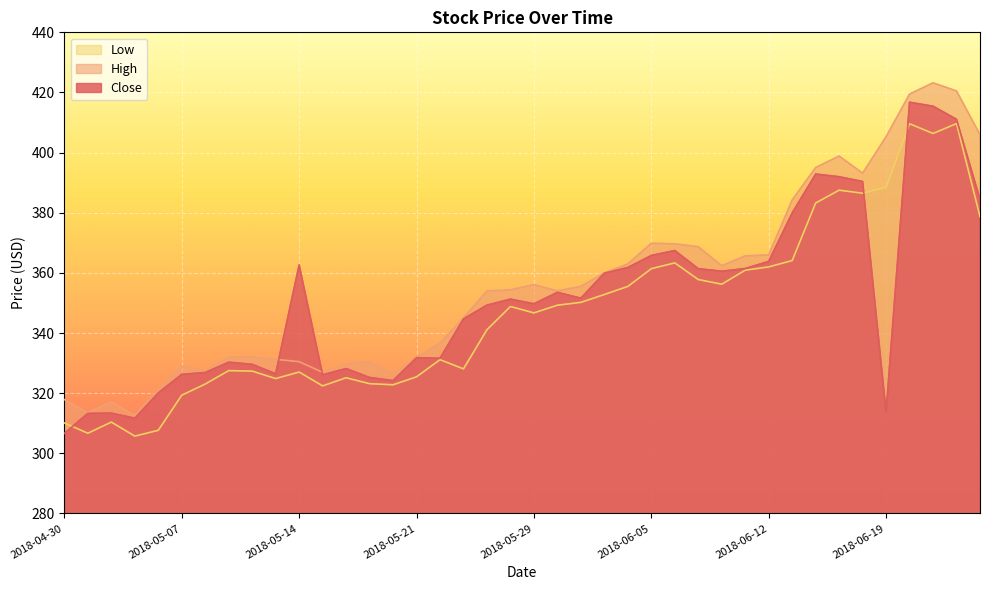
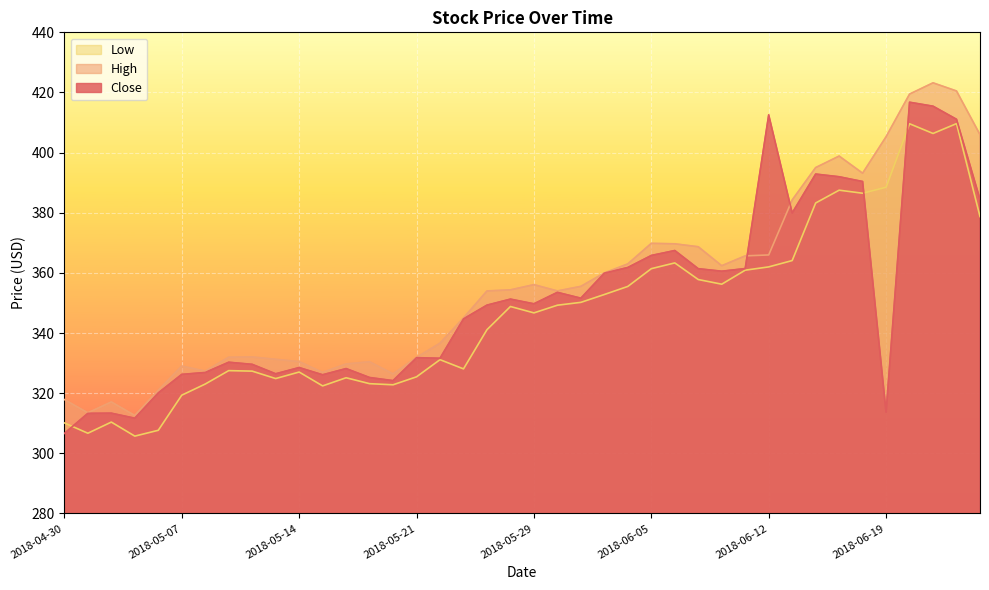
Close, 2018-05-14: 363 -> 329
Close, 2018-06-12: 364 -> 413
